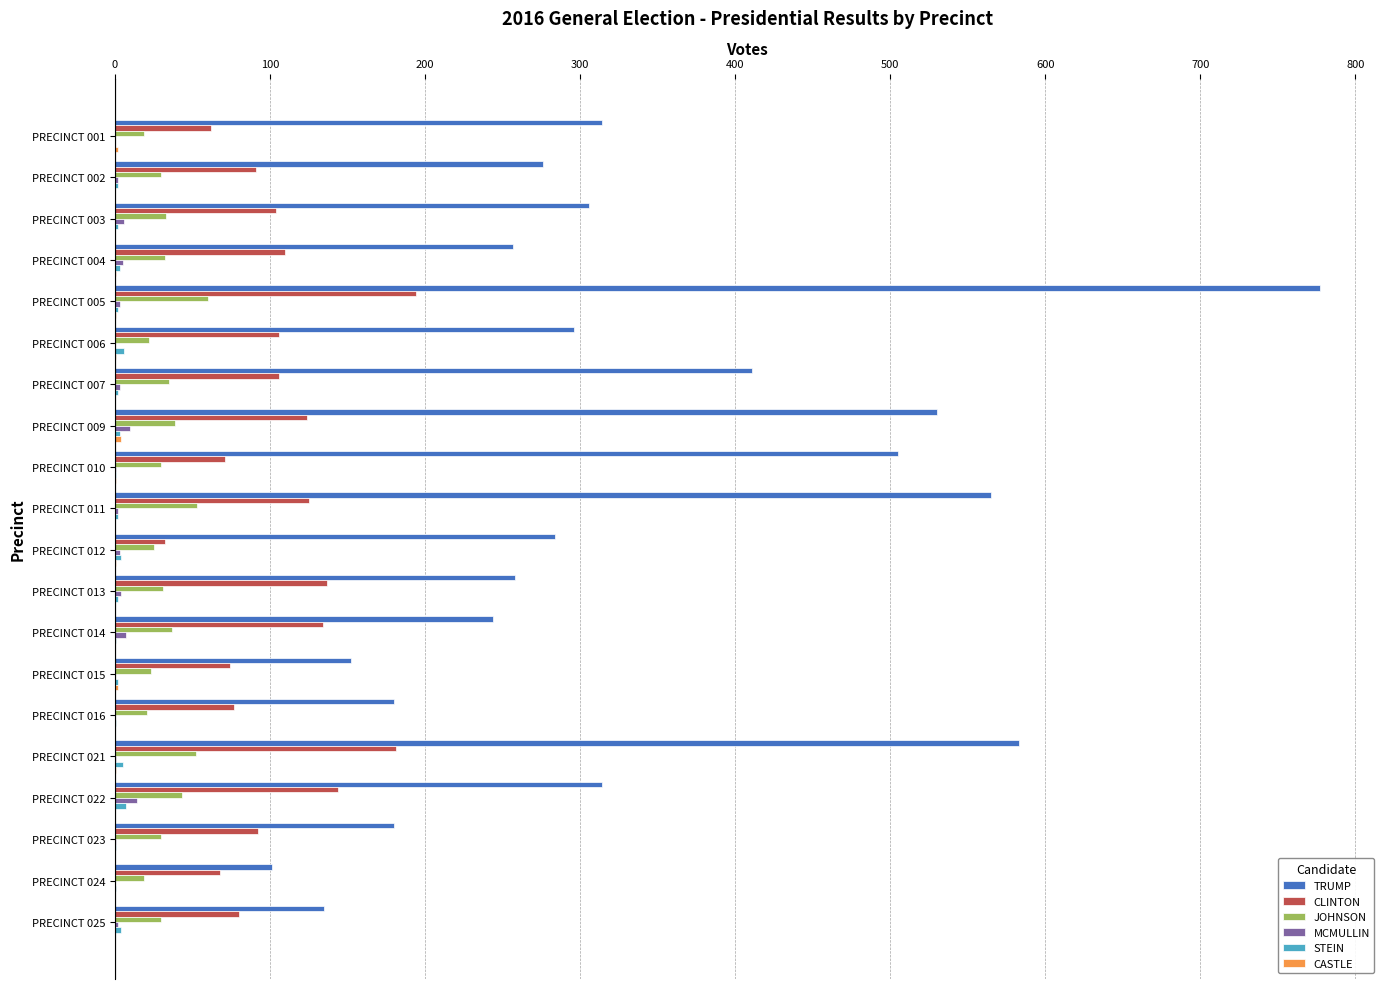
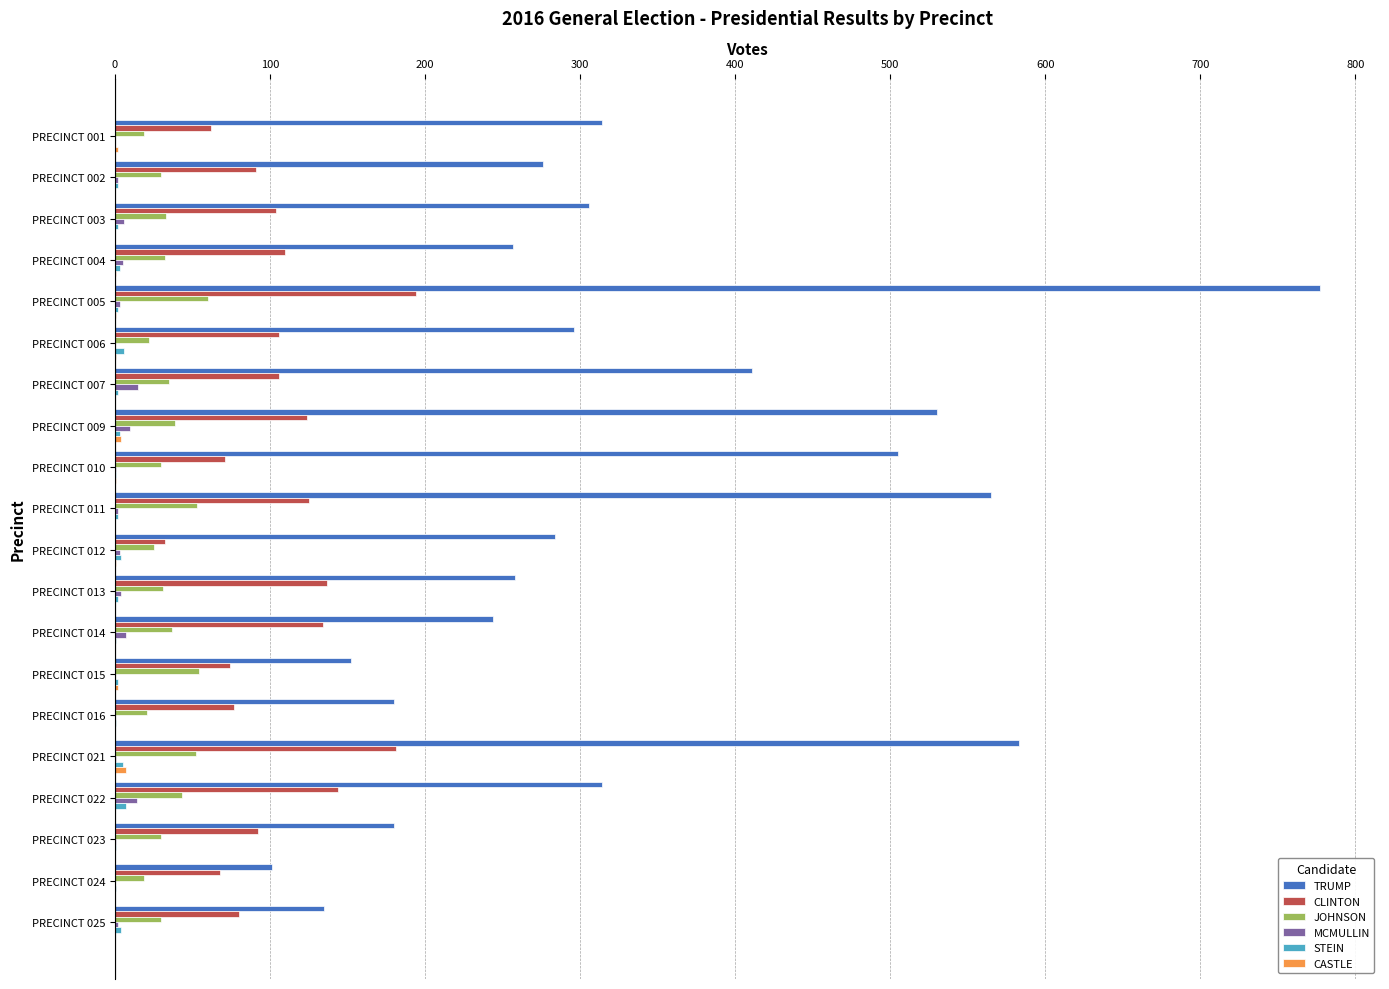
MCMULLIN, PRECINCT 007: 3 -> 15
JOHNSON, PRECINCT 015: 23 -> 54
CASTLE, PRECINCT 021: 1 -> 7
